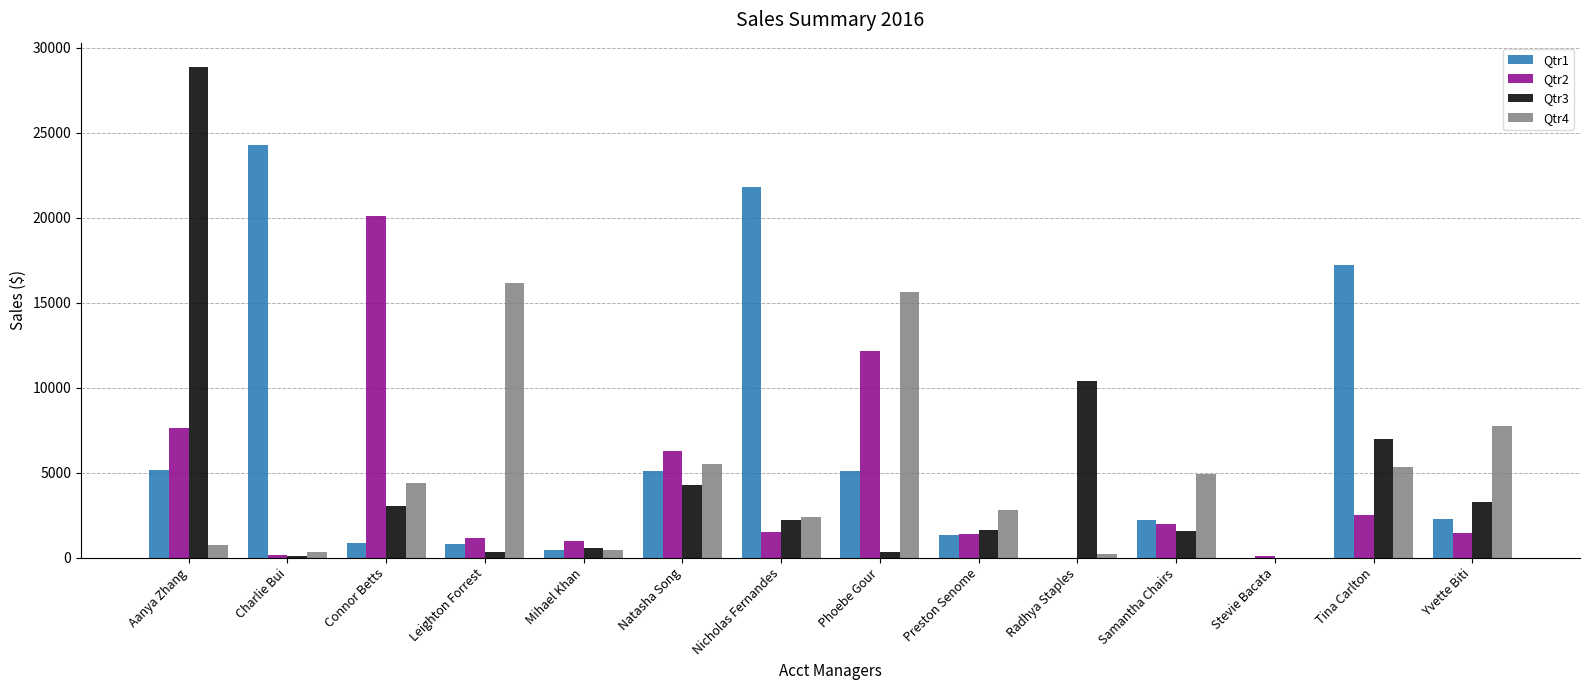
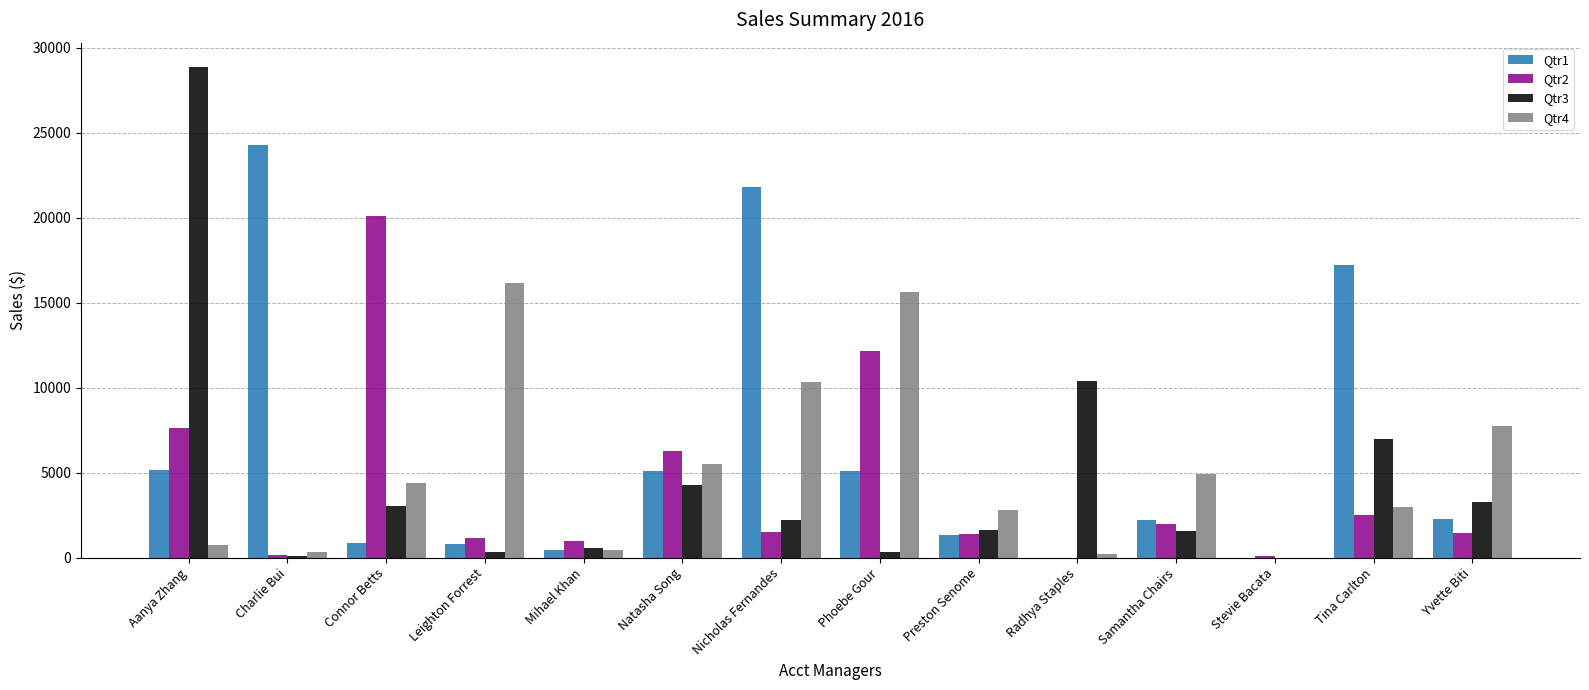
Qtr4, Nicholas Fernandes: 2400 -> 10300
Qtr4, Tina Carlton: 5300 -> 3000
